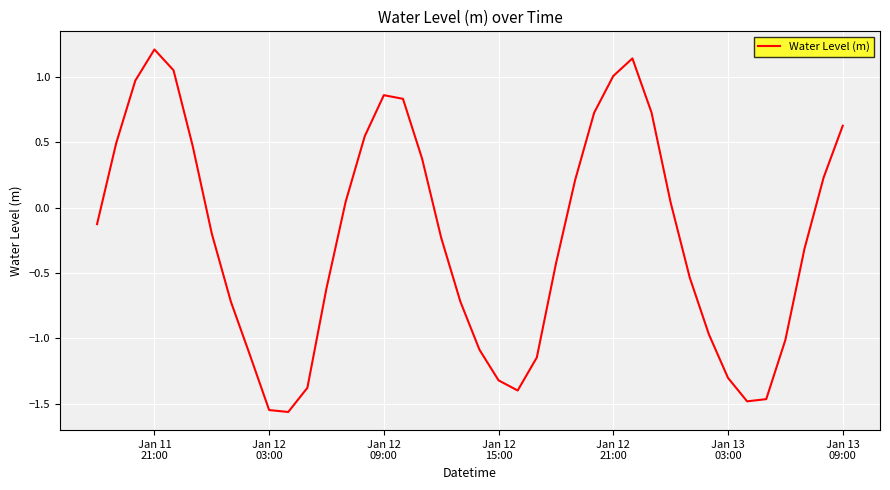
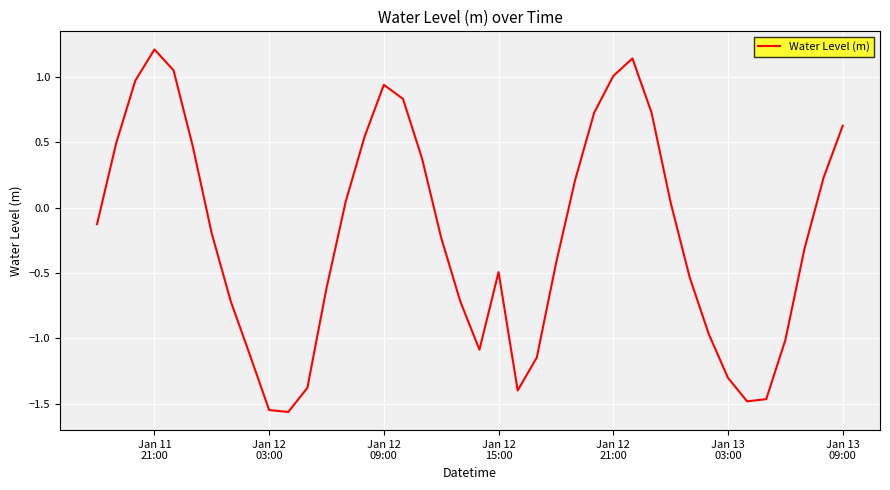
Jan 12 09:00: 0.86 -> 0.94
Jan 12 15:00: -1.32 -> -0.49
